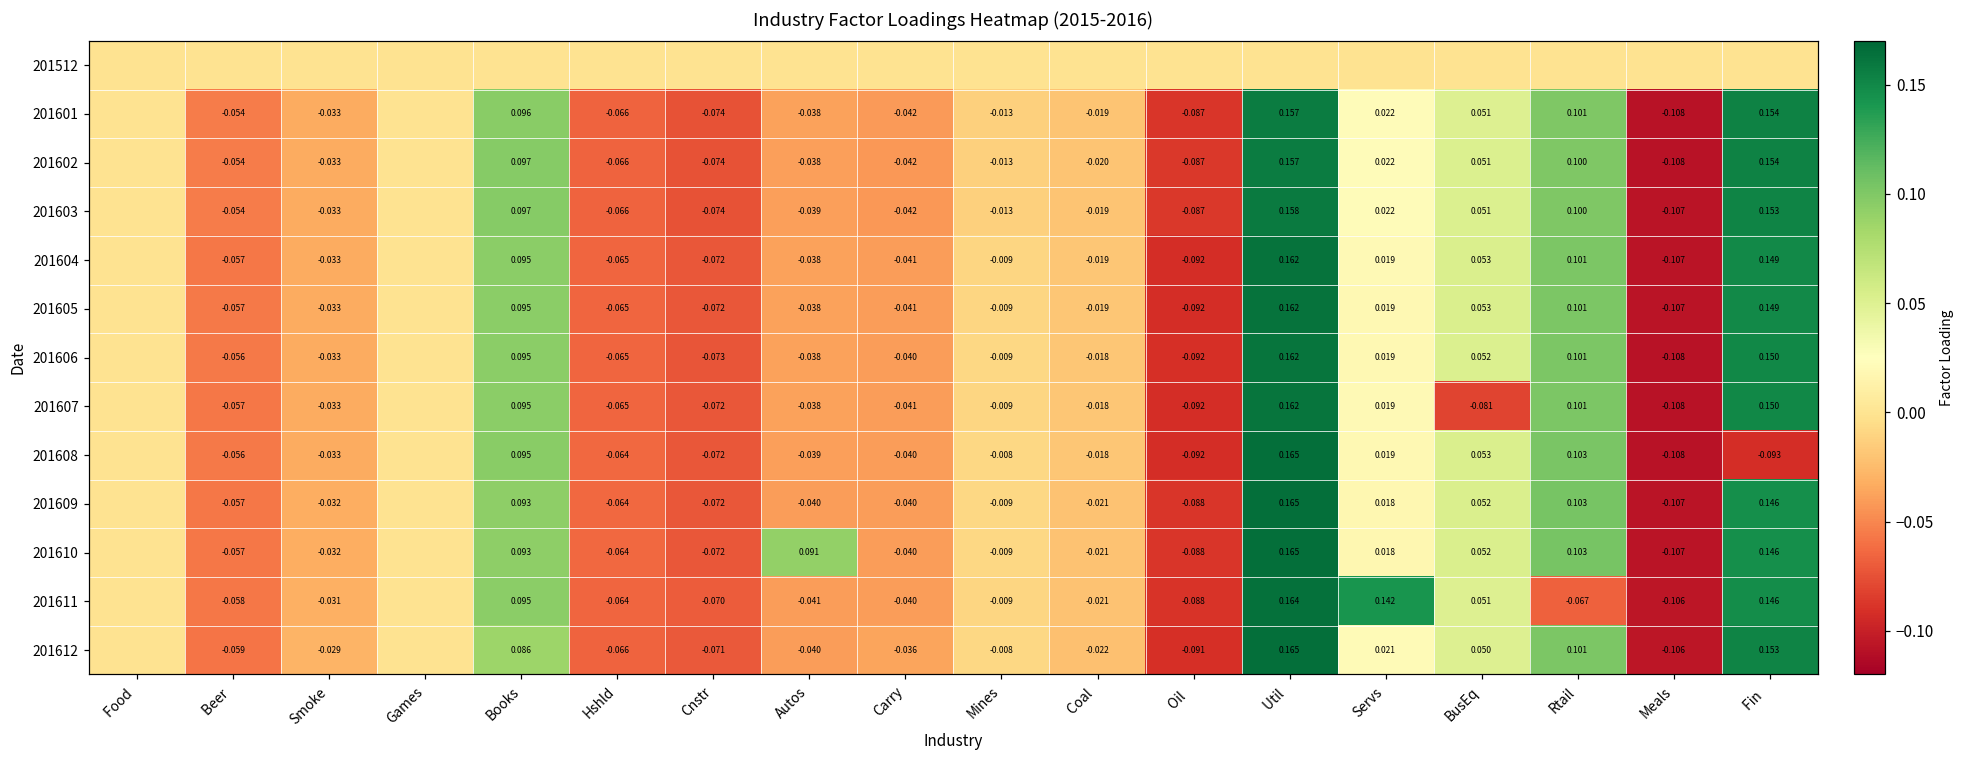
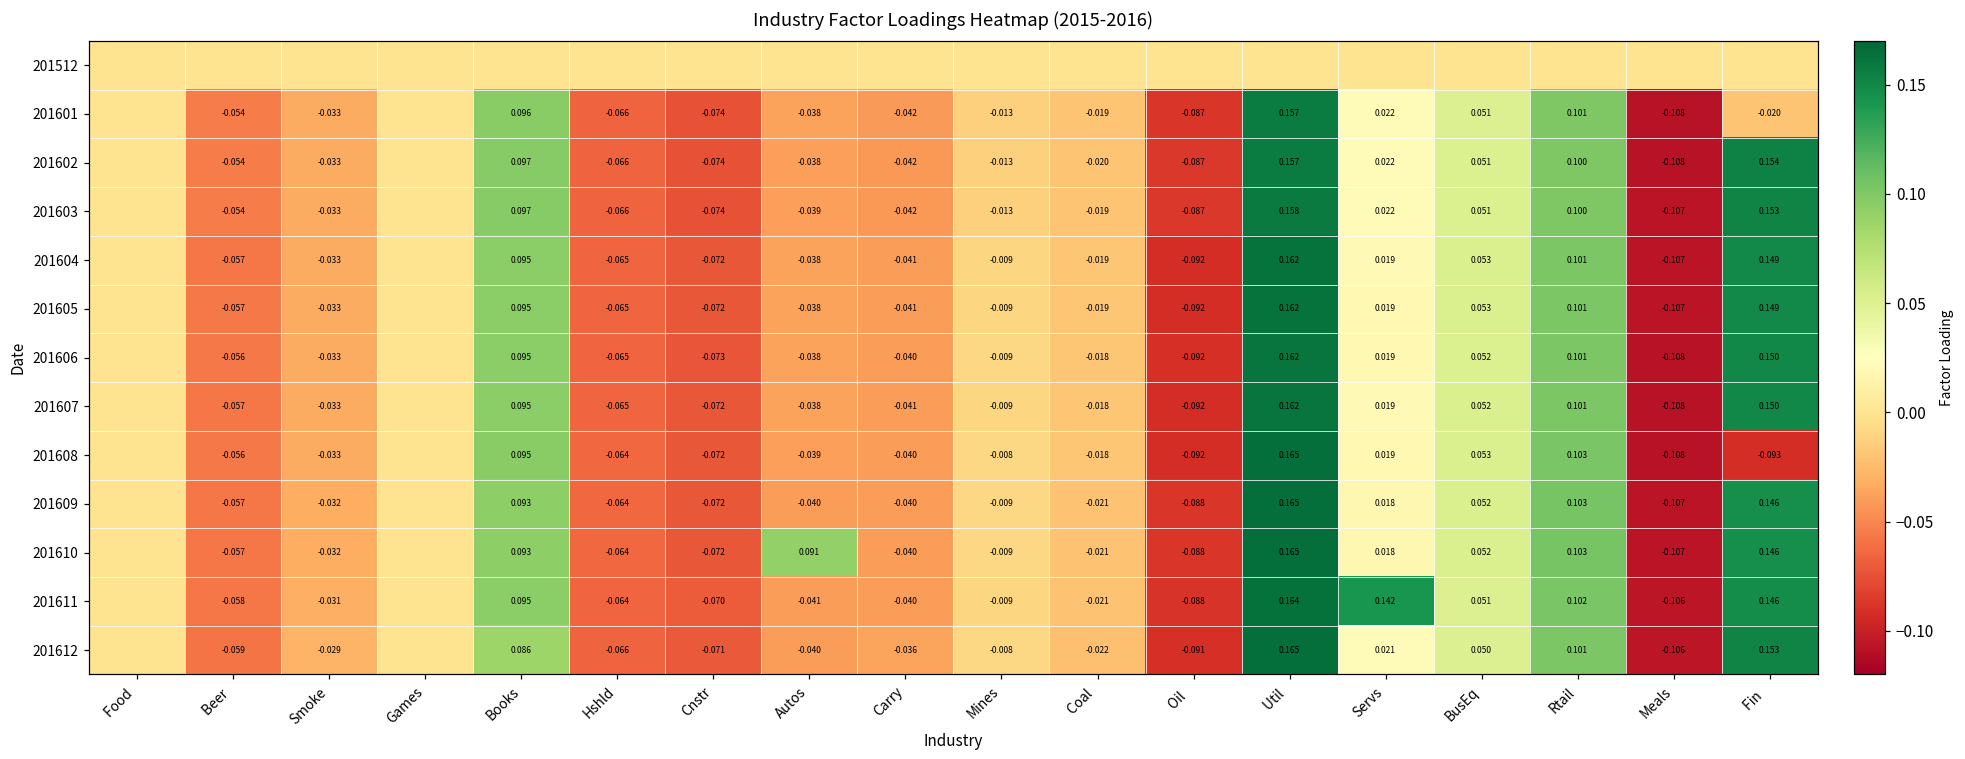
201601, Fin: 0.154 -> -0.020
201607, BusEq: -0.081 -> 0.052
201611, Rtail: -0.067 -> 0.102
